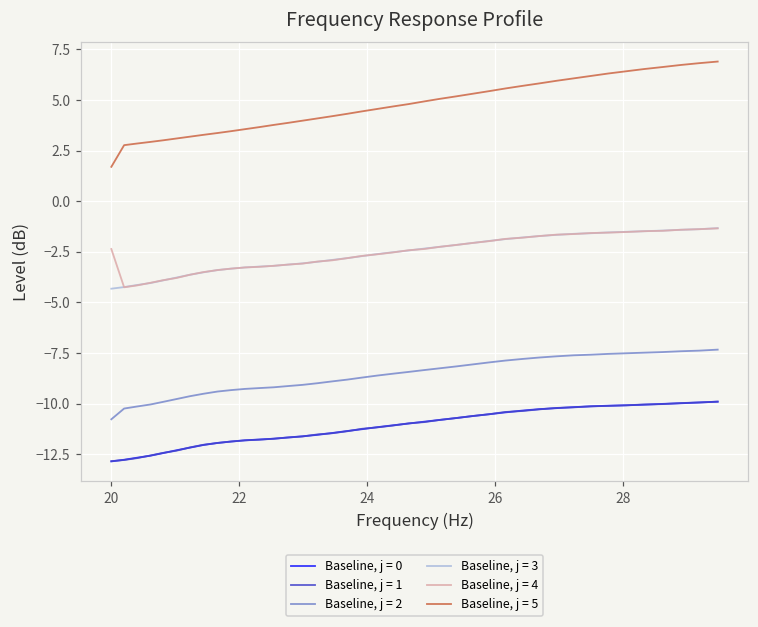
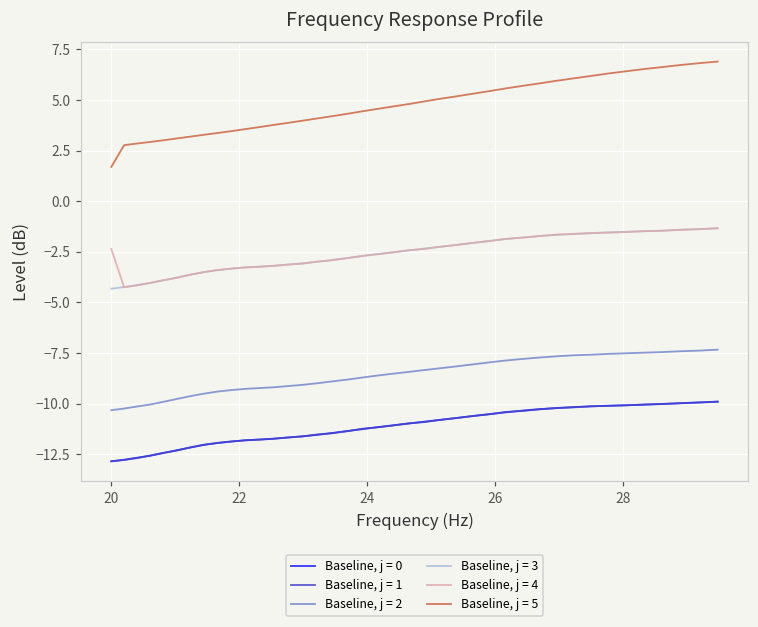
Baseline, j = 2, 20: -10.8 -> -10.3
